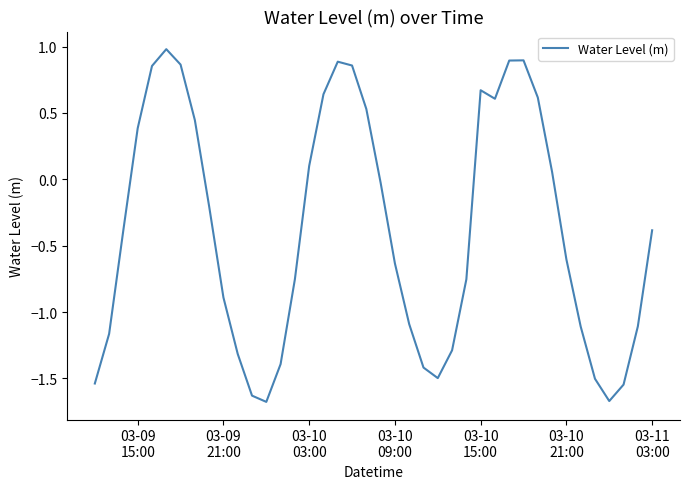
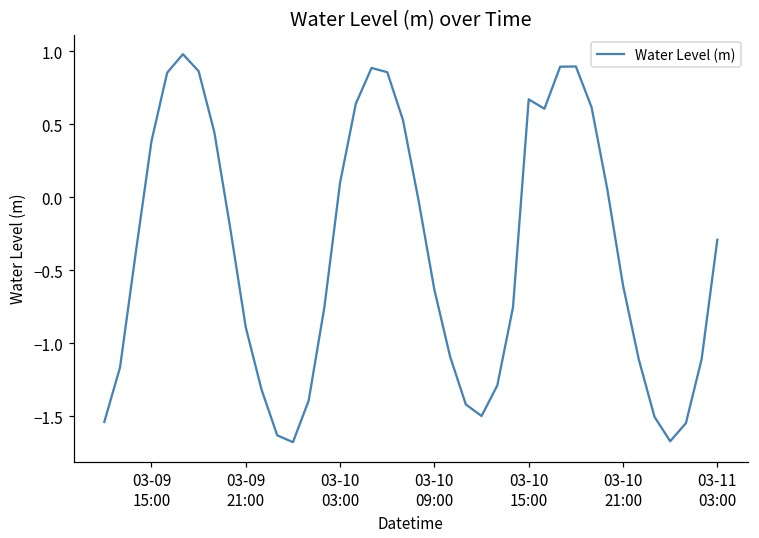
03-11 03:00: -0.38 -> -0.29
